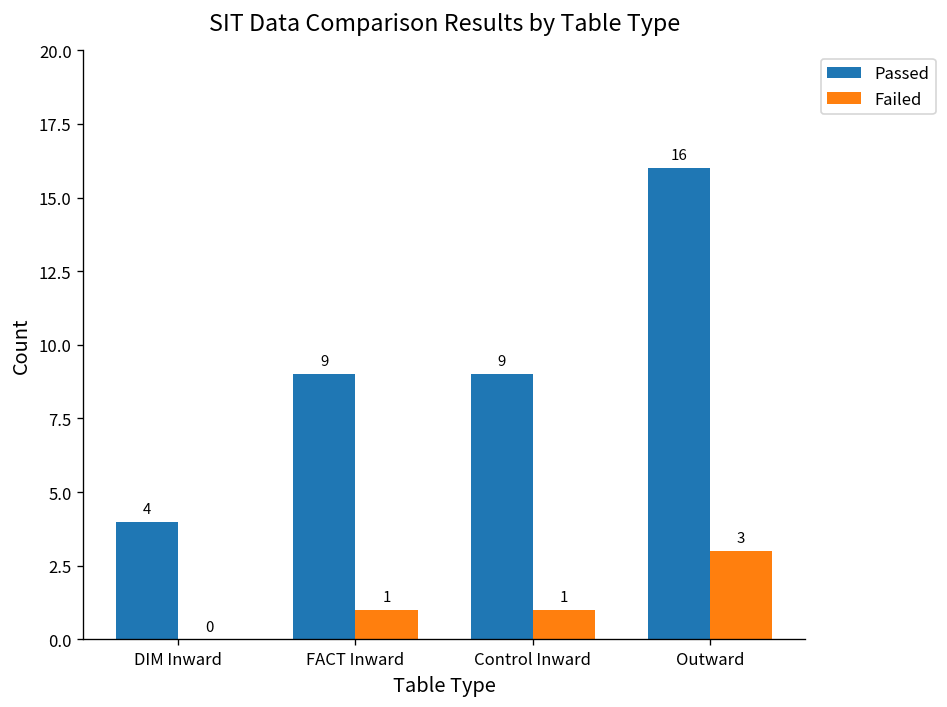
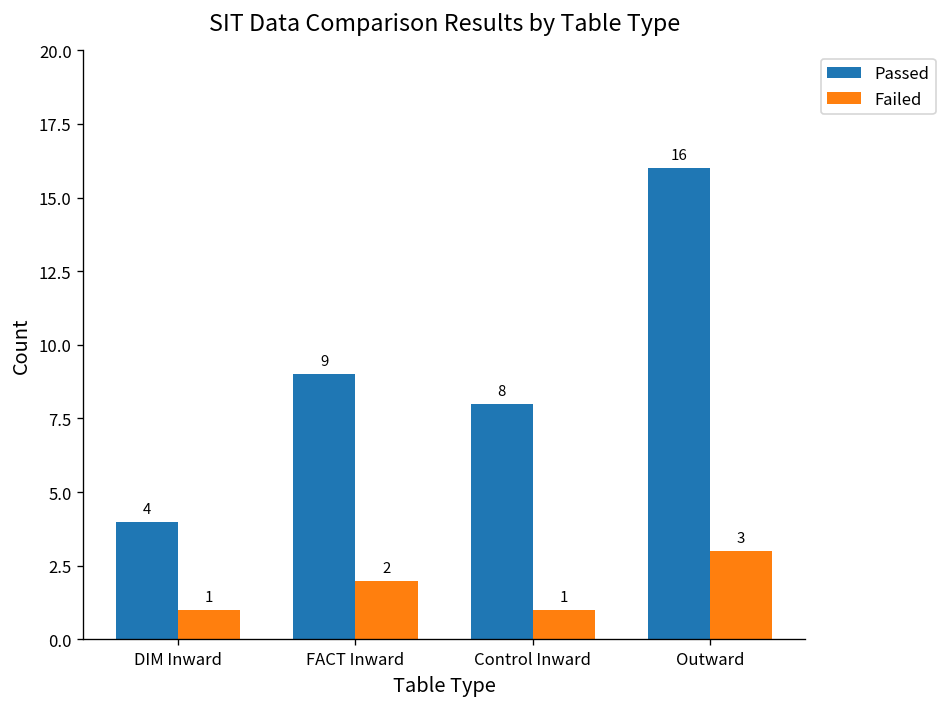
Failed, DIM Inward: 0 -> 1
Failed, FACT Inward: 1 -> 2
Passed, Control Inward: 9 -> 8
